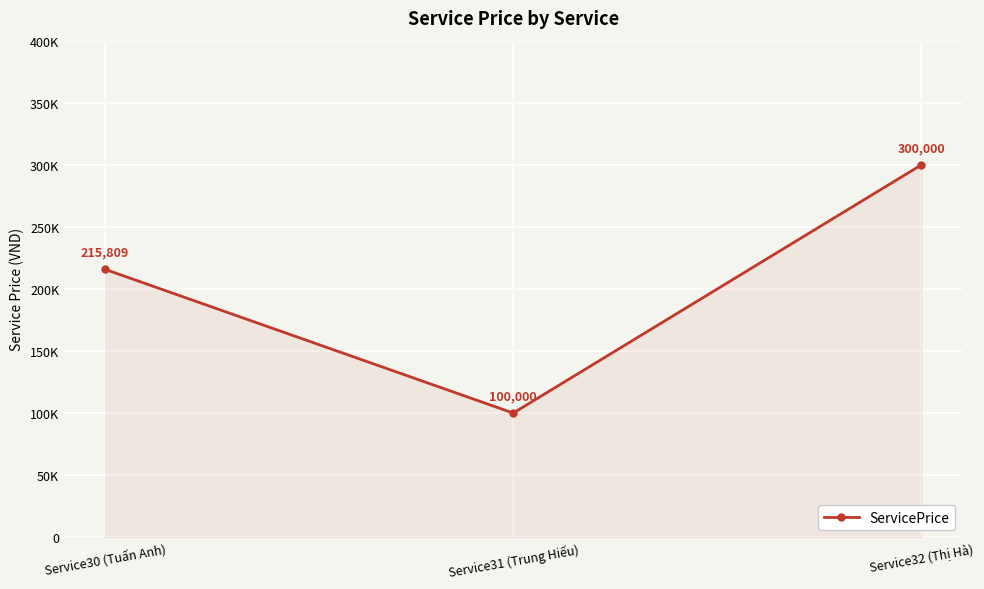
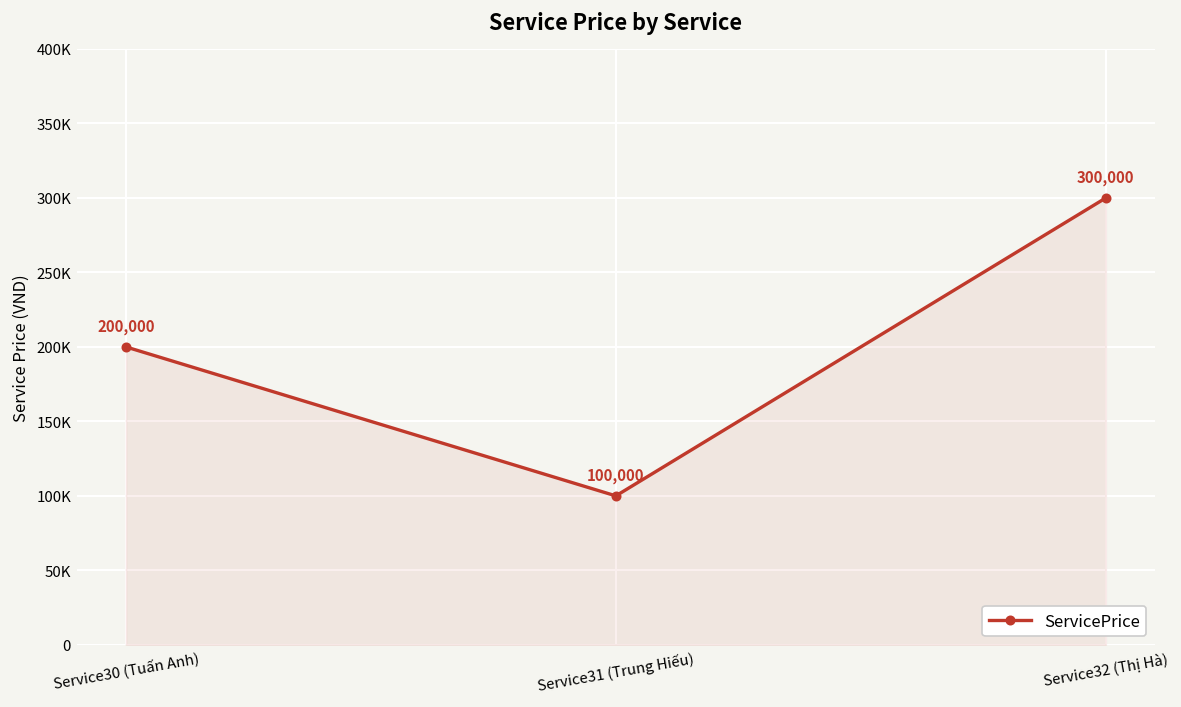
Service30 (Tuấn Anh): 215,809 -> 200,000
